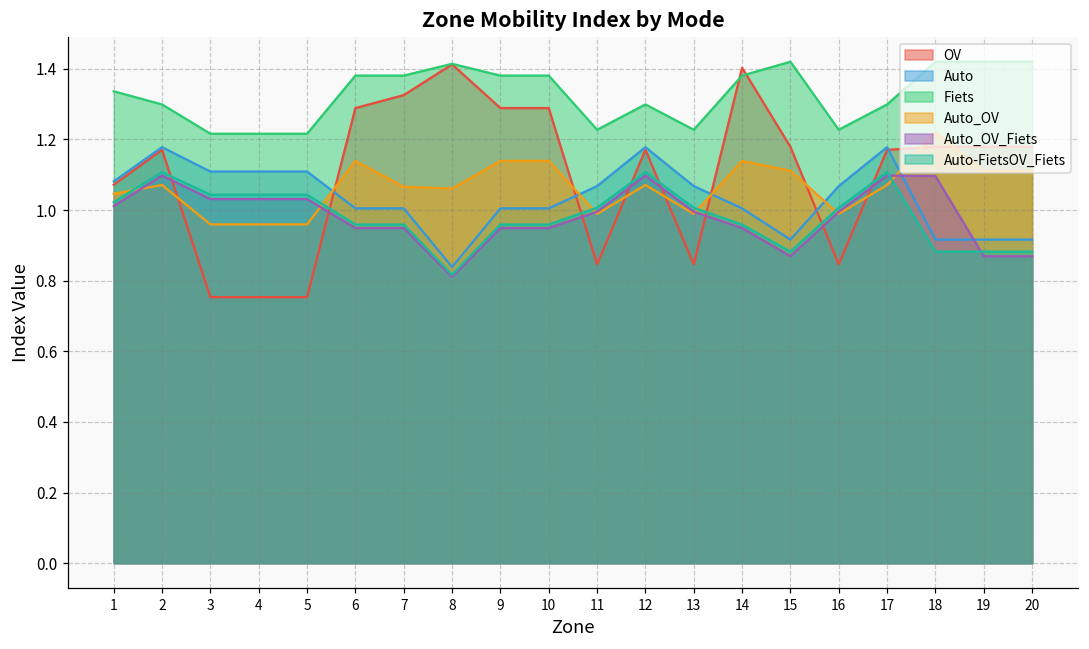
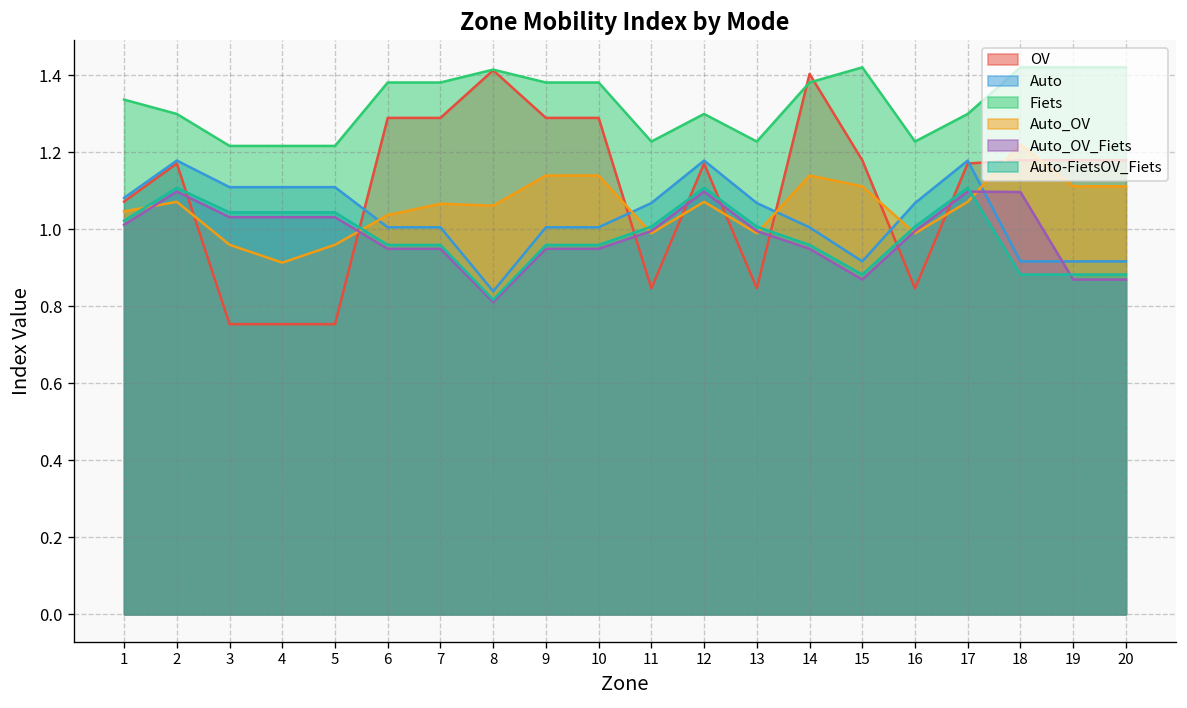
Auto_OV, 4: 0.96 -> 0.91
Auto_OV, 6: 1.14 -> 1.04
OV, 7: 1.33 -> 1.29
